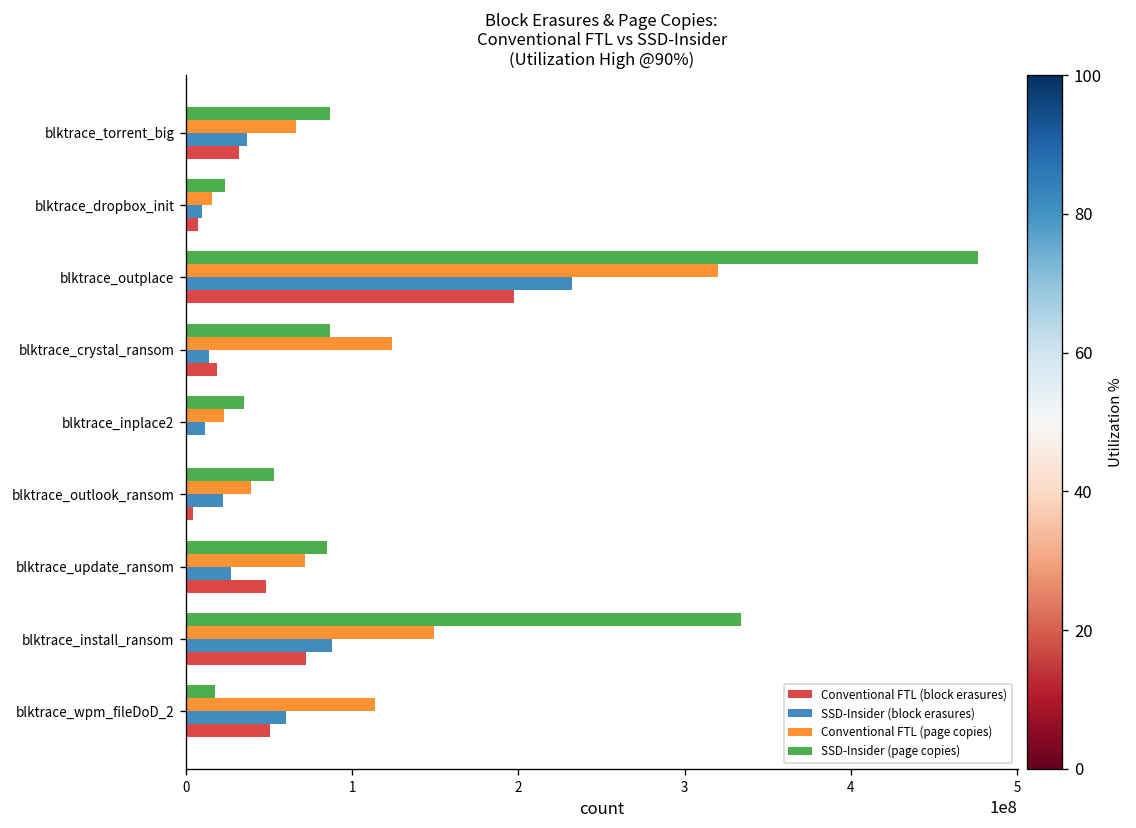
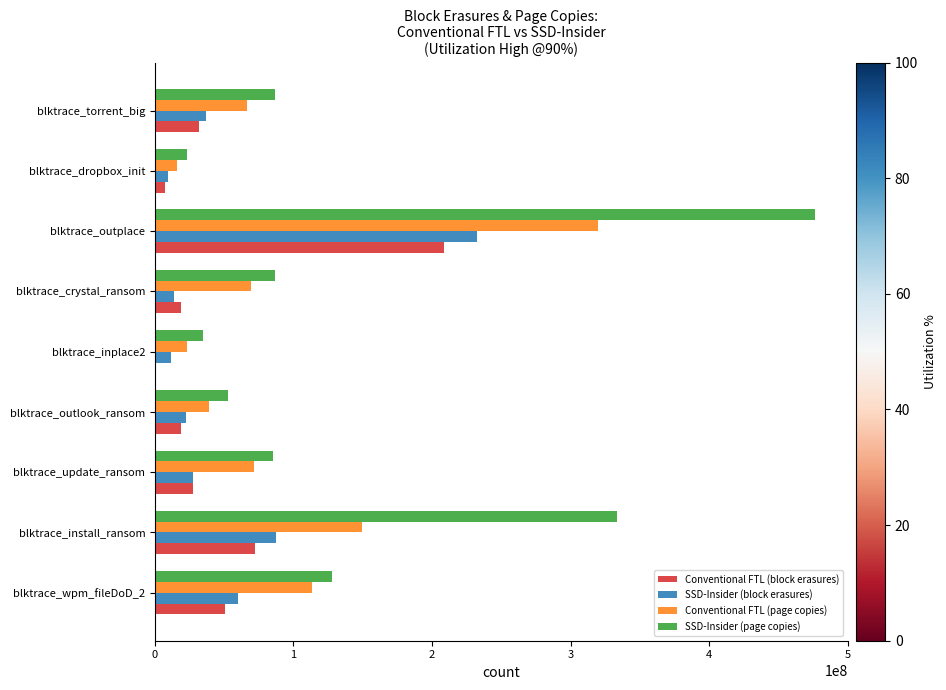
Conventional FTL (block erasures), blktrace_outplace: 197000000 -> 209000000
Conventional FTL (page copies), blktrace_crystal_ransom: 124000000 -> 69000000
Conventional FTL (block erasures), blktrace_outlook_ransom: 4000000 -> 19000000
Conventional FTL (block erasures), blktrace_update_ransom: 48000000 -> 28000000
SSD-Insider (page copies), blktrace_wpm_fileDoD_2: 17000000 -> 128000000
